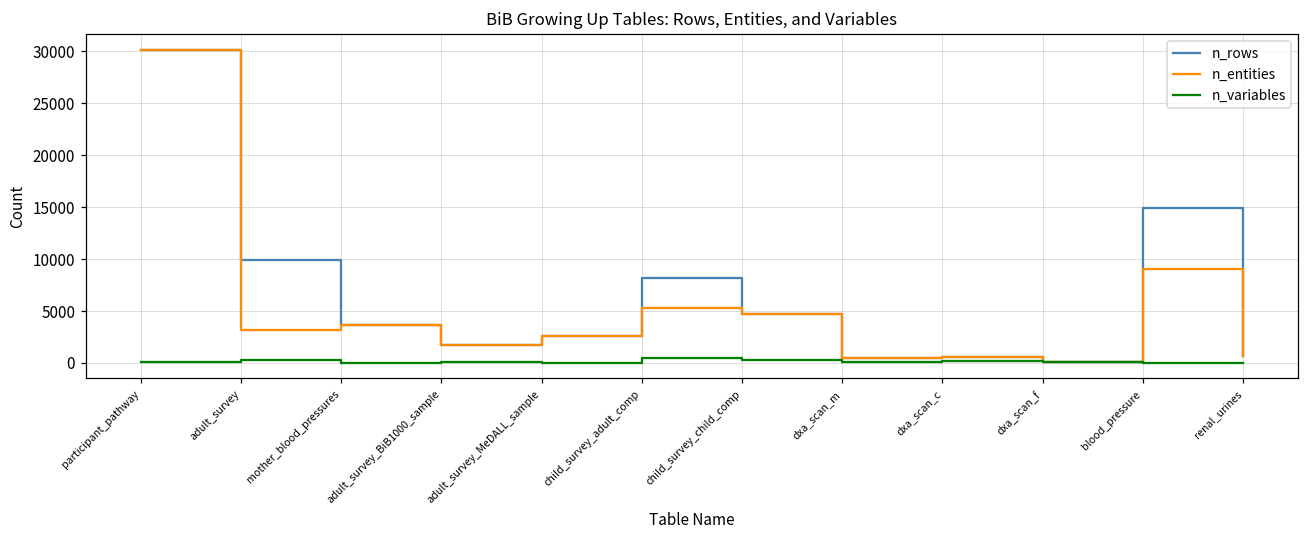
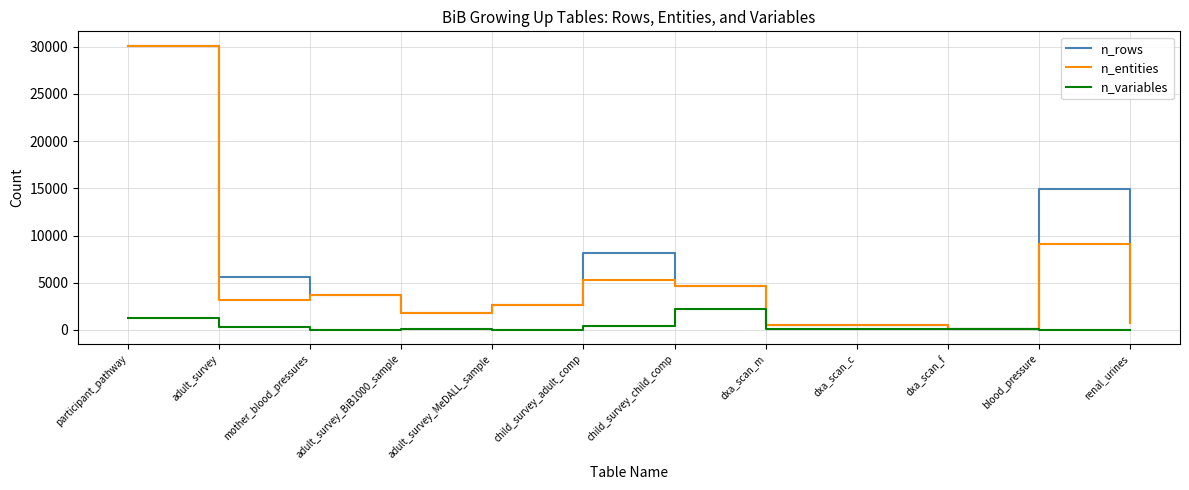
n_variables, participant_pathway: 0 -> 1000
n_rows, adult_survey: 10000 -> 6000
n_variables, child_survey_child_comp: 0 -> 2000
